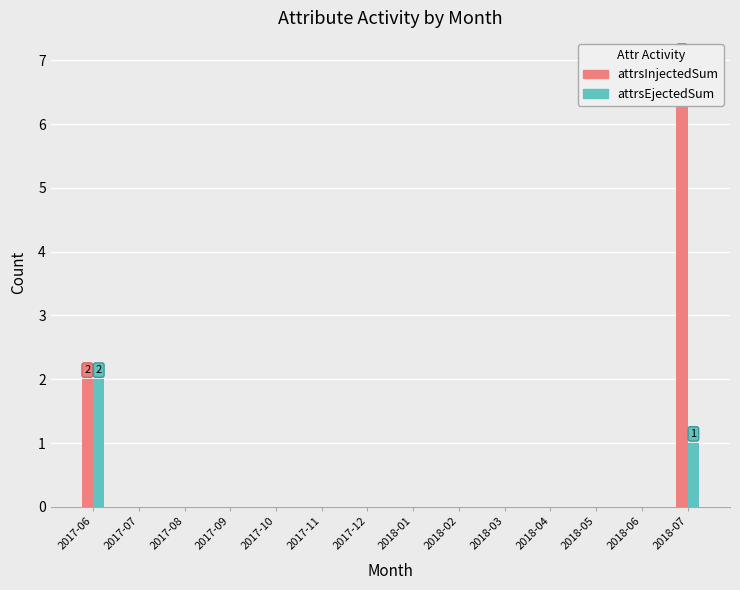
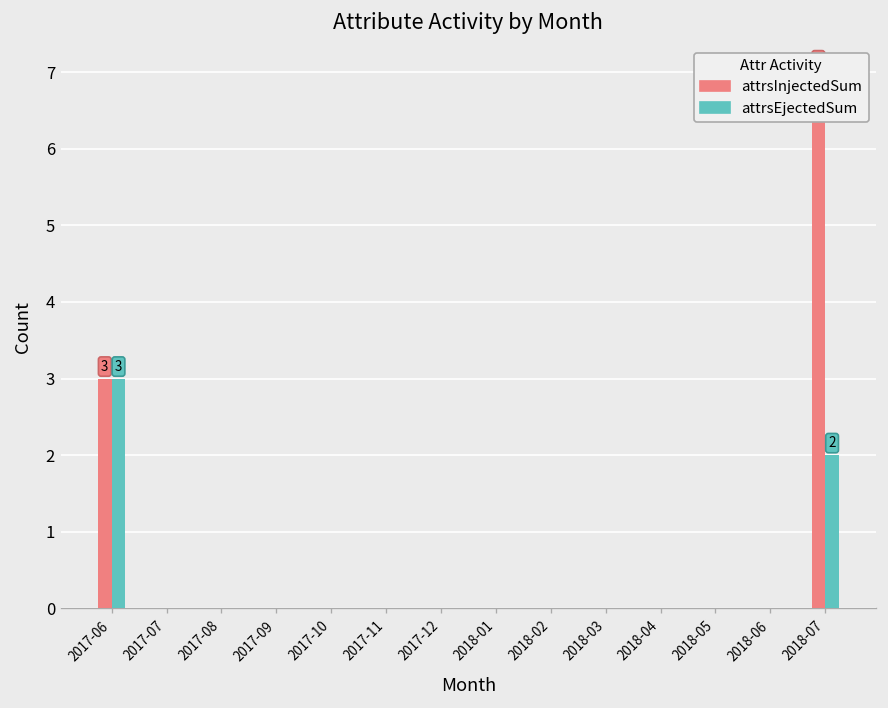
attrsInjectedSum, 2017-06: 2 -> 3
attrsEjectedSum, 2017-06: 2 -> 3
attrsEjectedSum, 2018-07: 1 -> 2
